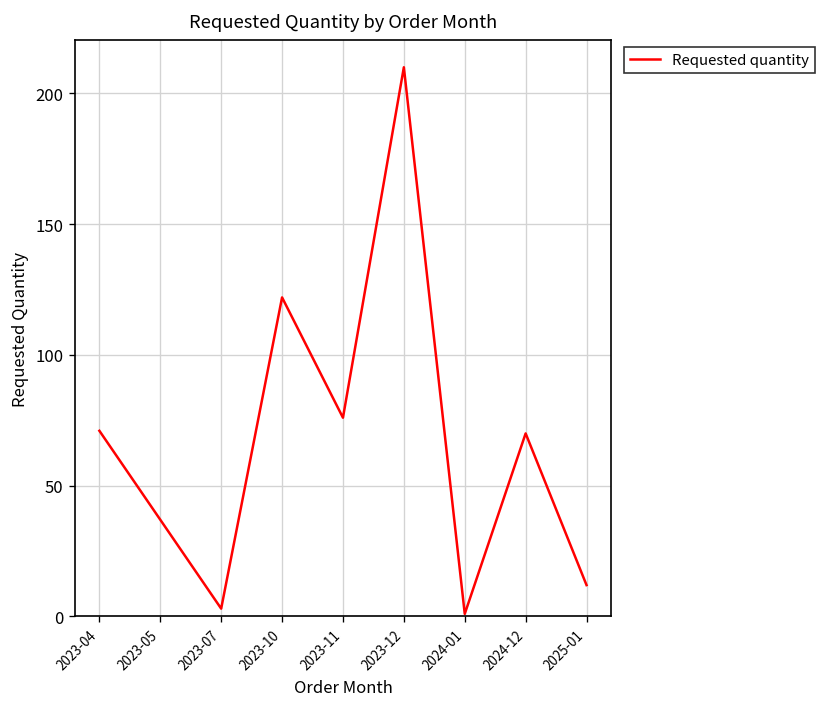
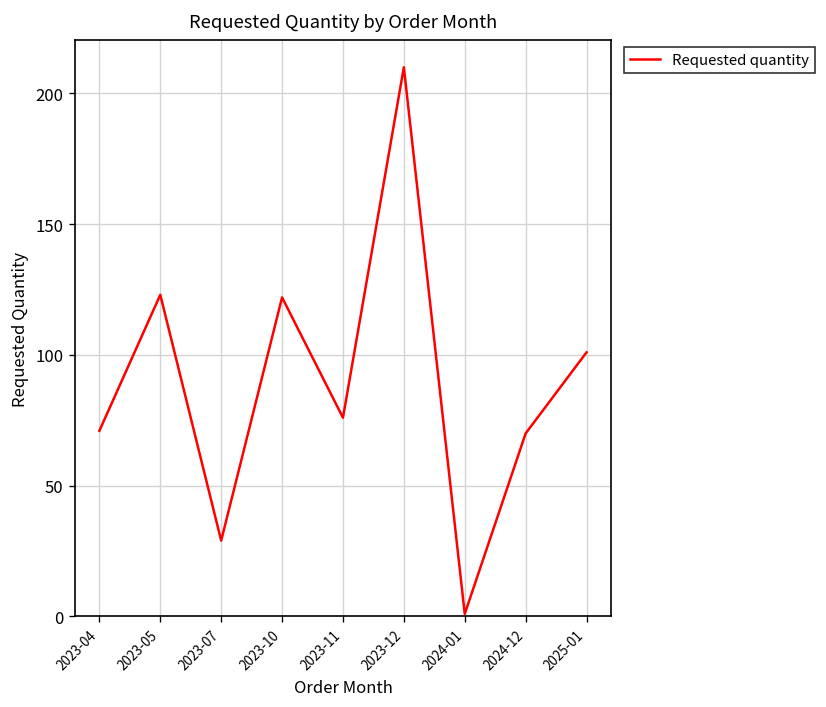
2023-05: 37 -> 123
2023-07: 3 -> 29
2025-01: 12 -> 101
